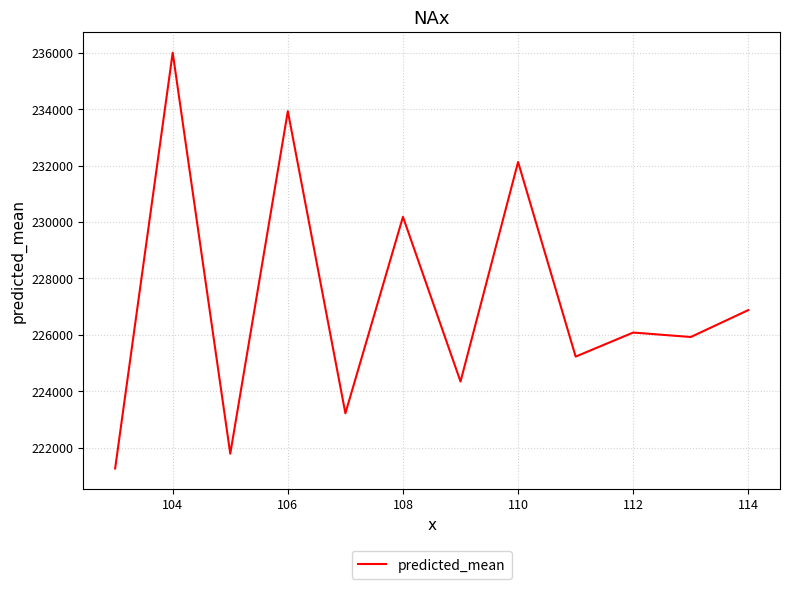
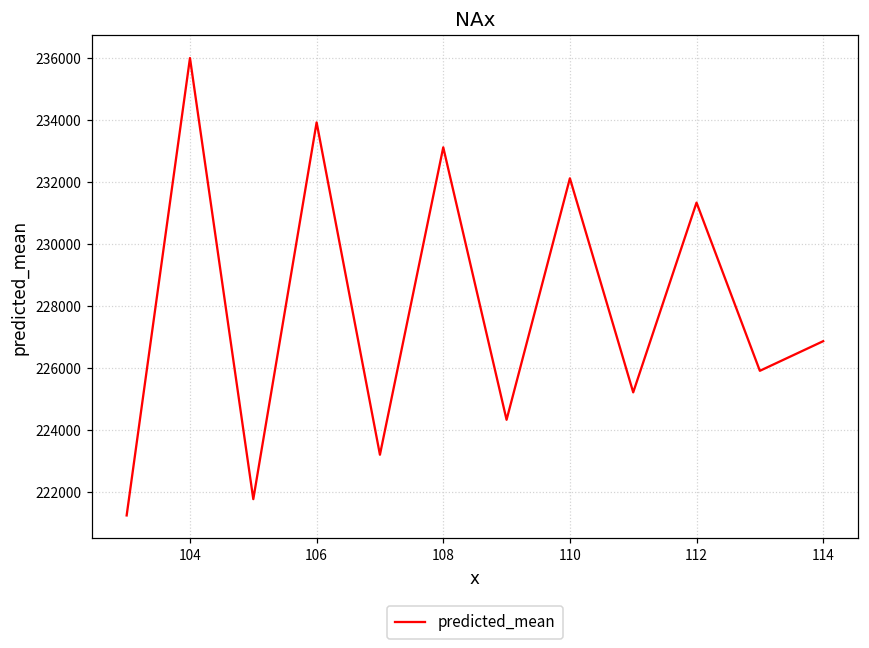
108: 230200 -> 233100
112: 226100 -> 231300
